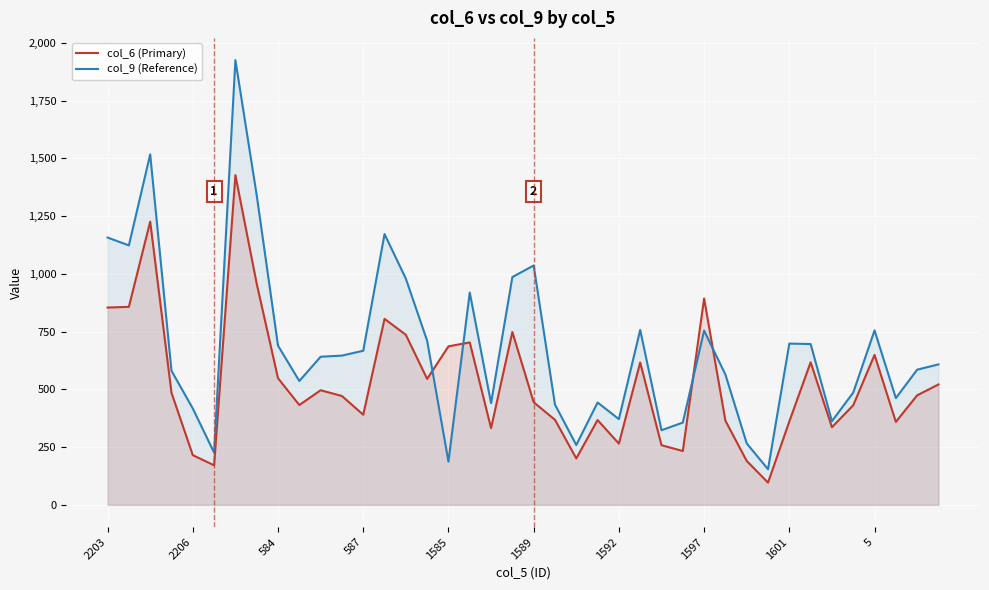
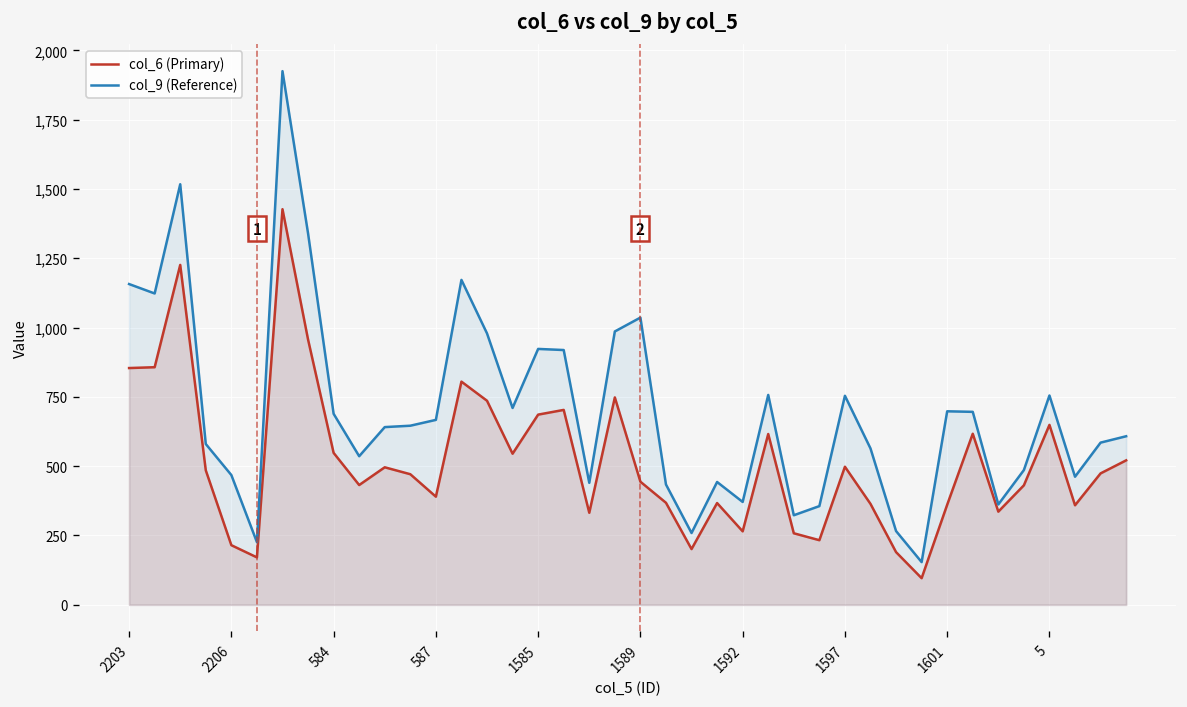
col_9 (Reference), 2206: 420 -> 470
col_9 (Reference), 1585: 190 -> 920
col_6 (Primary), 1597: 890 -> 500
